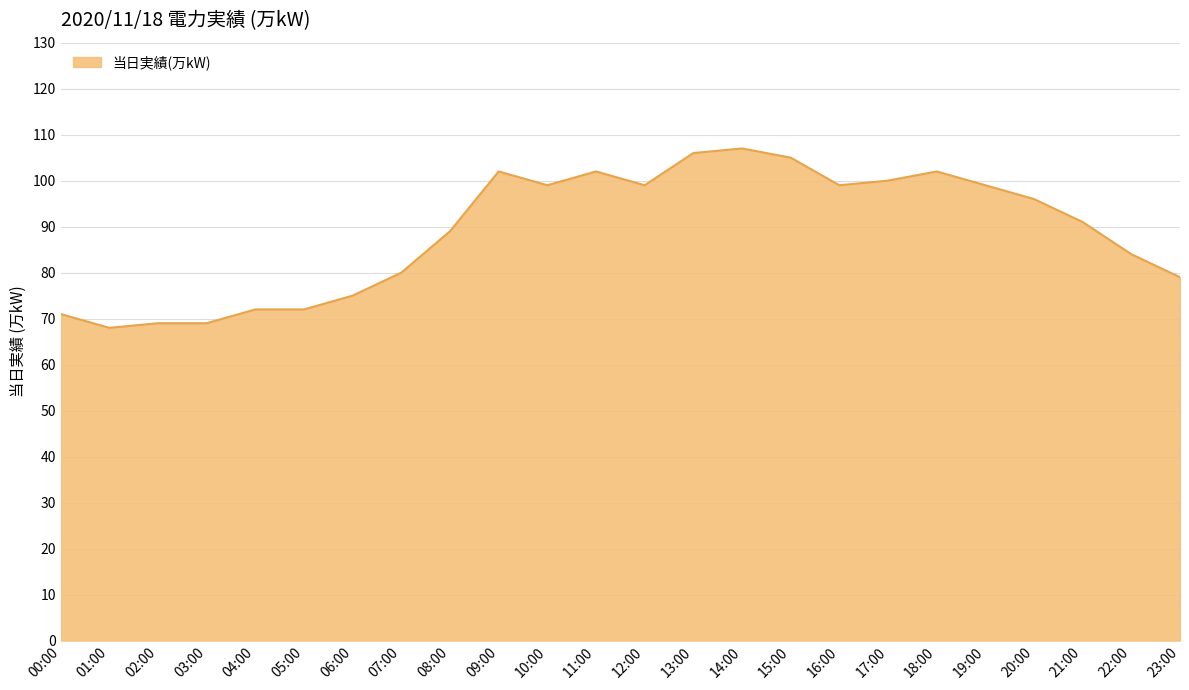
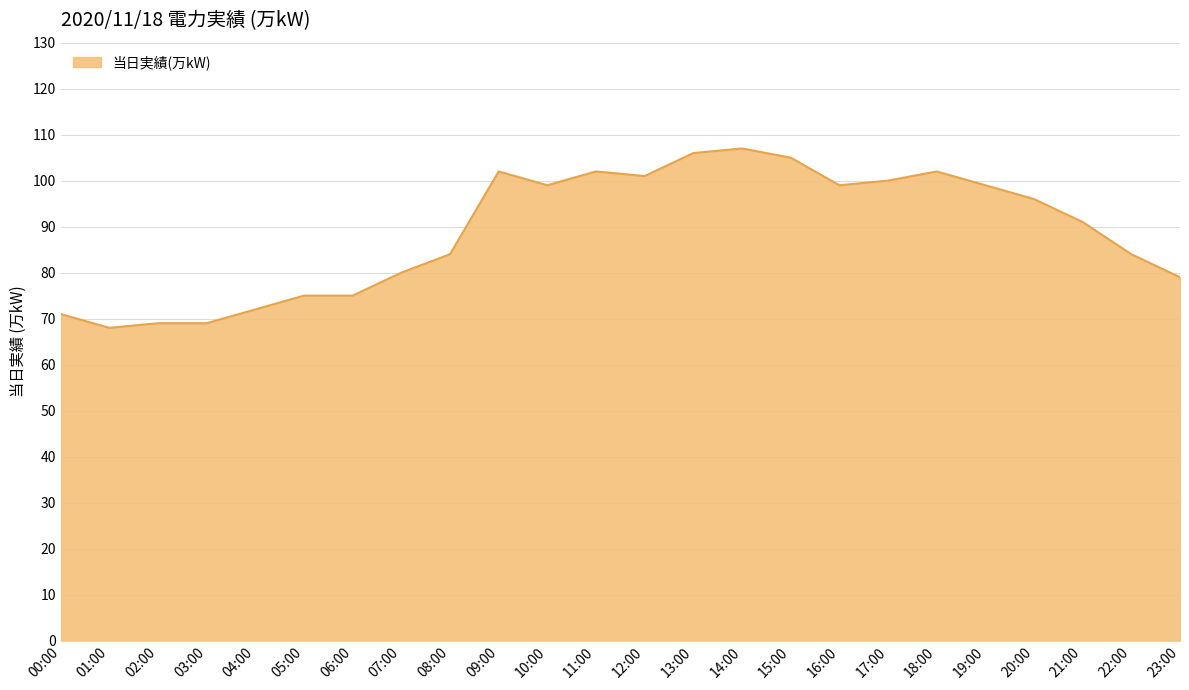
05:00: 72 -> 75
08:00: 89 -> 84
12:00: 99 -> 101
